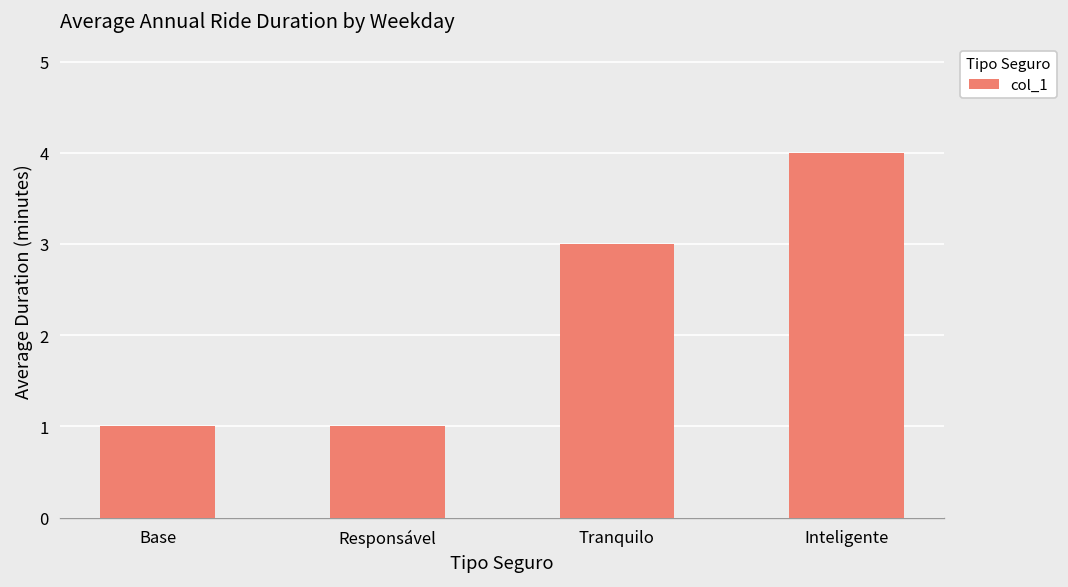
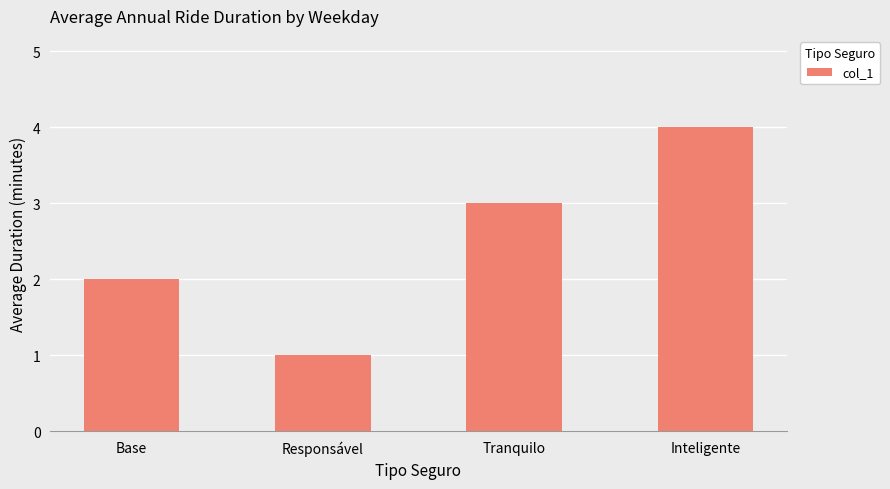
Base: 1 -> 2
